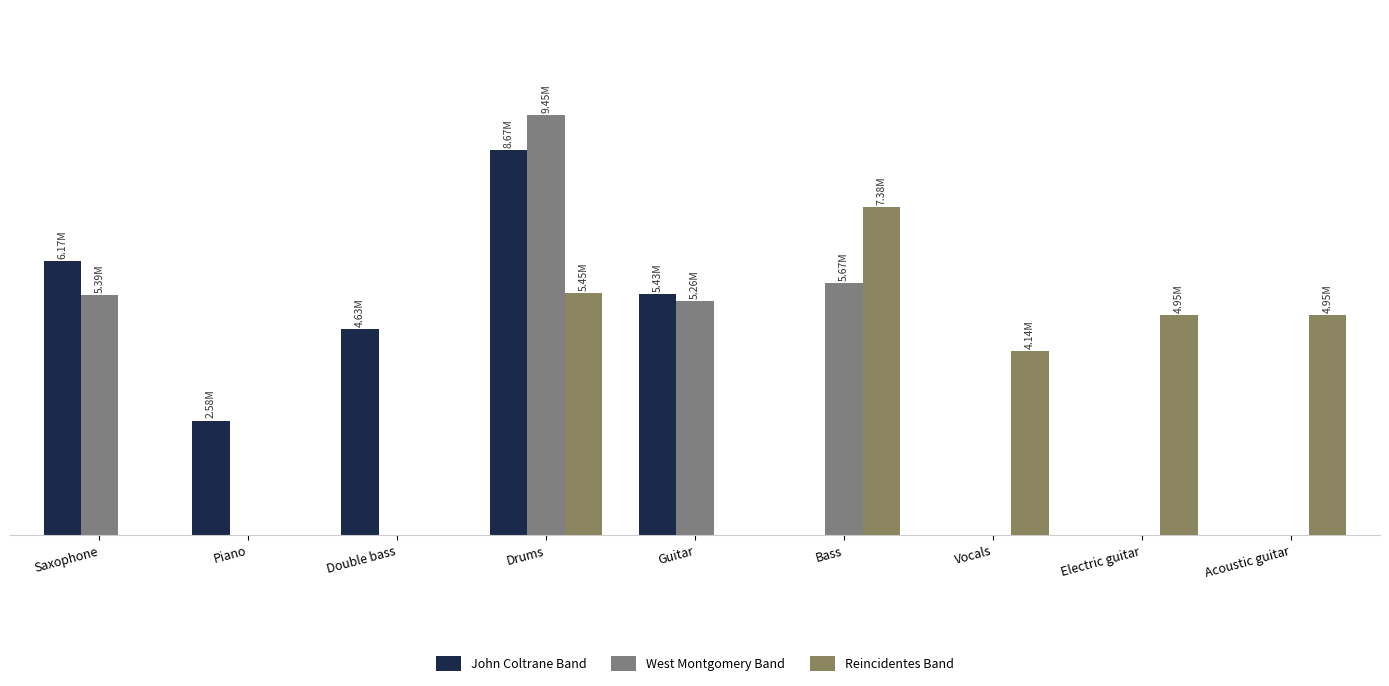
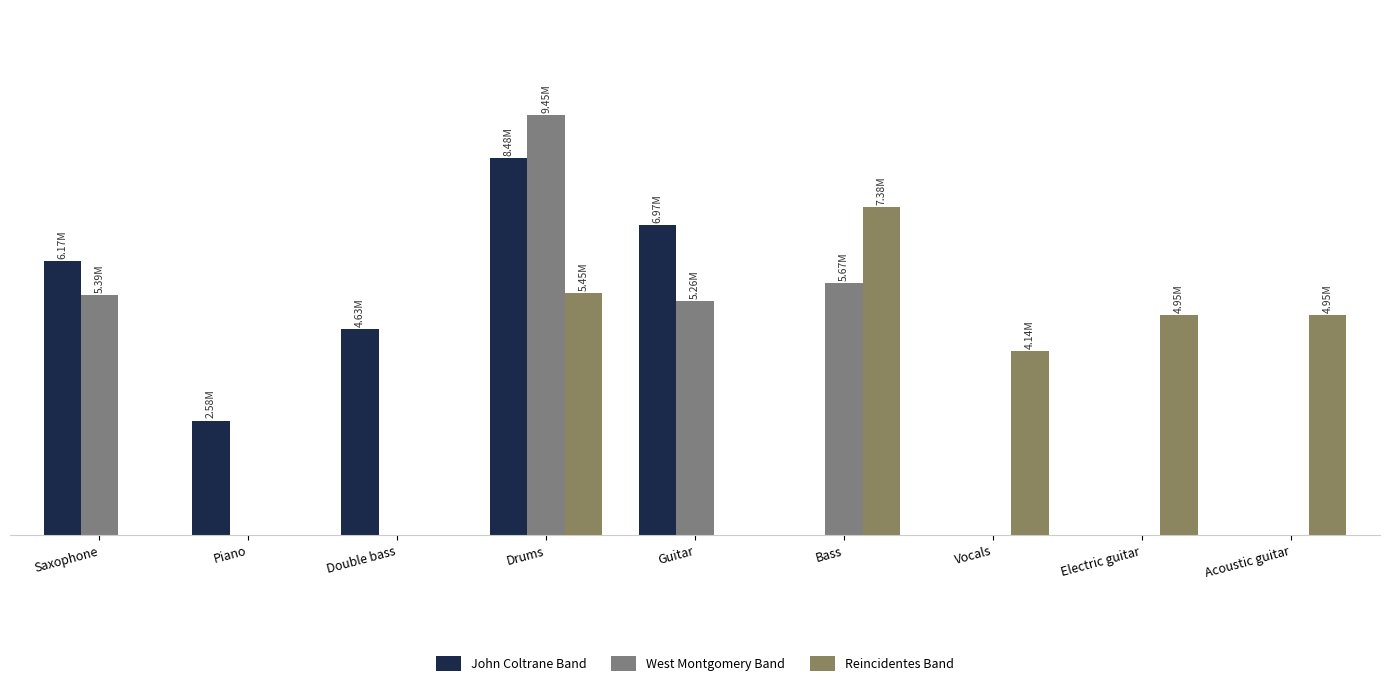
John Coltrane Band, Drums: 8.67M -> 8.48M
John Coltrane Band, Guitar: 5.43M -> 6.97M
